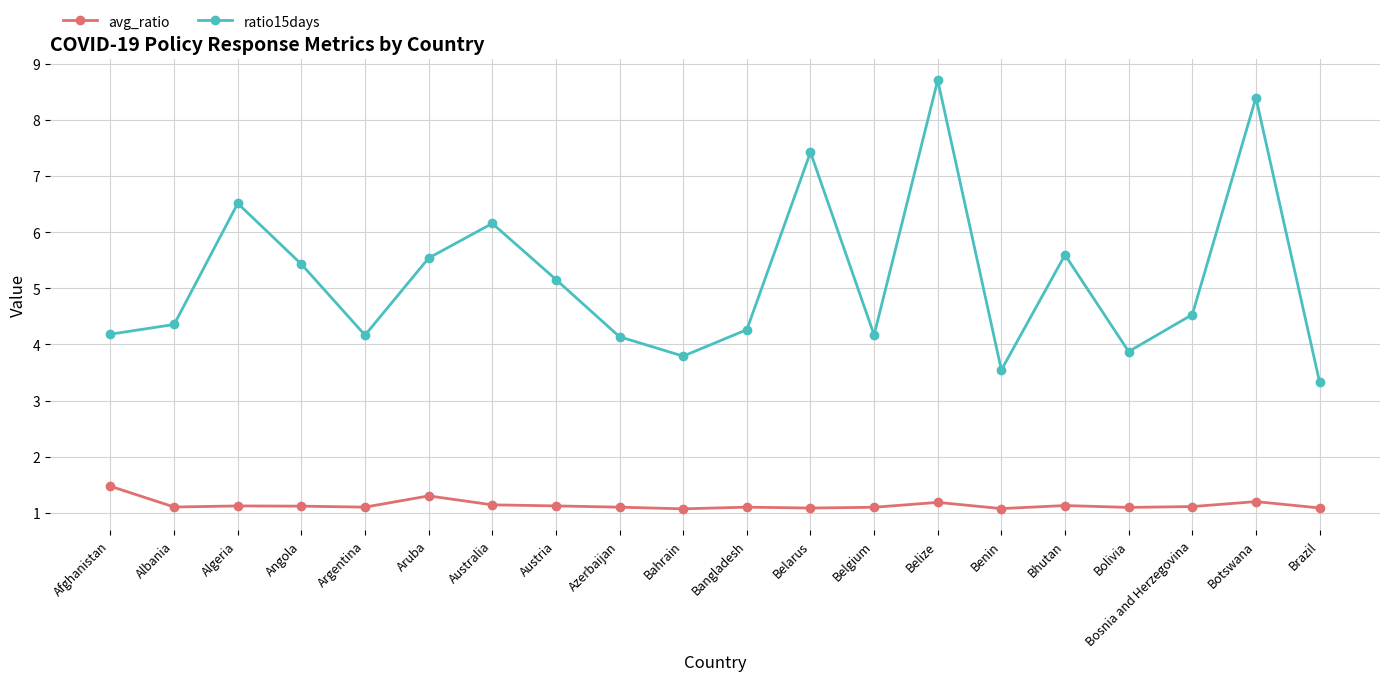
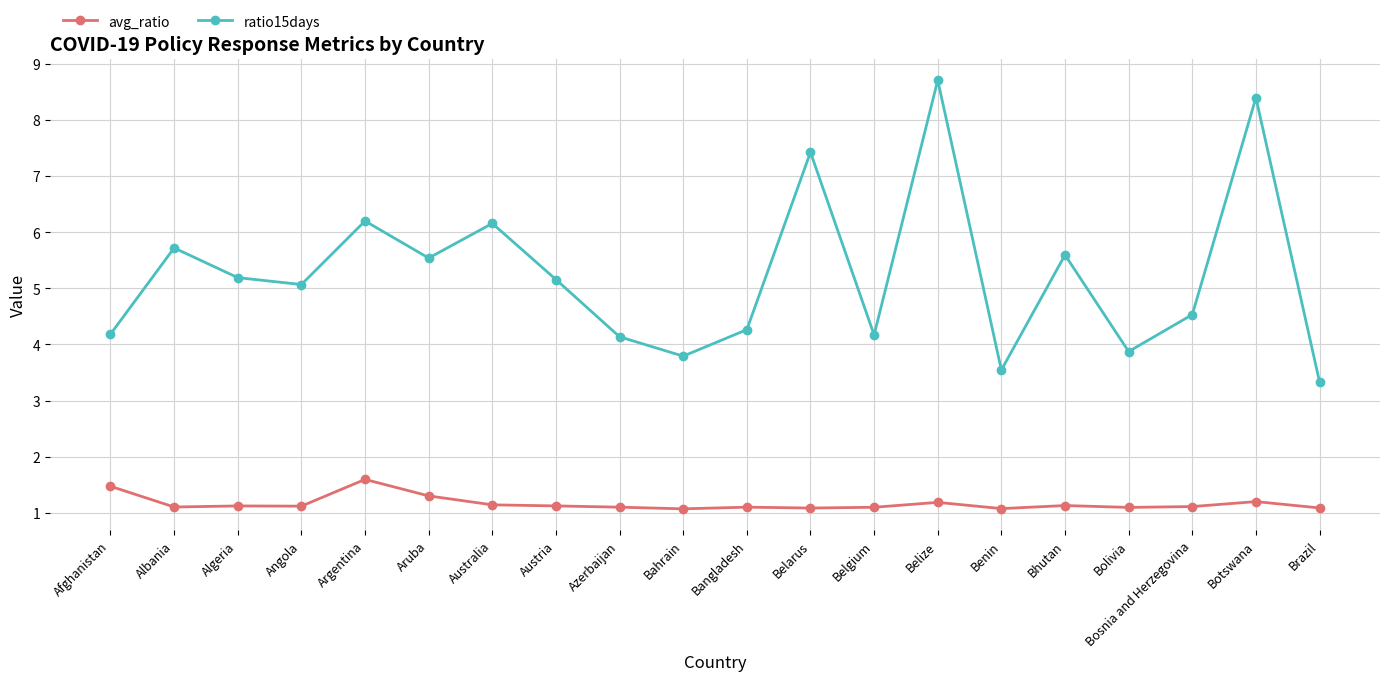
ratio15days, Albania: 4.4 -> 5.7
ratio15days, Algeria: 6.5 -> 5.2
ratio15days, Angola: 5.4 -> 5.1
avg_ratio, Argentina: 1.1 -> 1.6
ratio15days, Argentina: 4.2 -> 6.2
